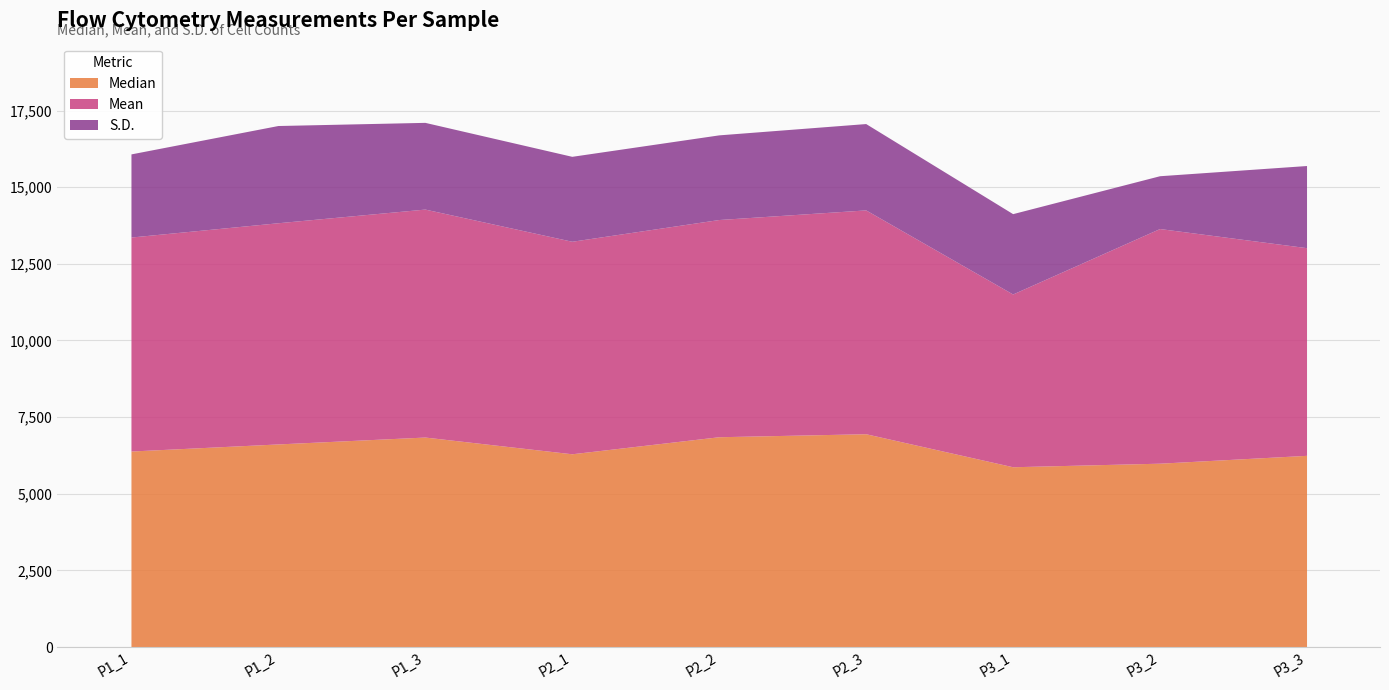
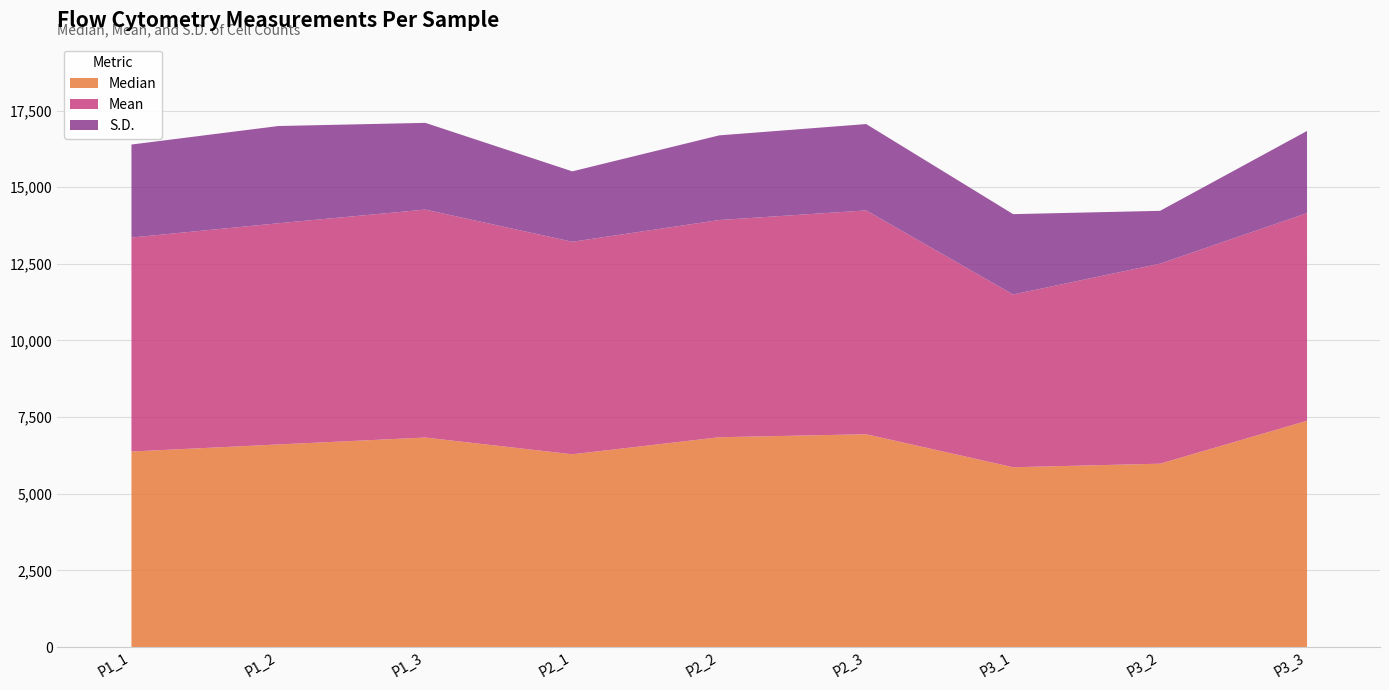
S.D., P1_1: 2,700 -> 3,000
S.D., P2_1: 2,800 -> 2,300
Mean, P3_2: 7,700 -> 6,500
Median, P3_3: 6,300 -> 7,400
